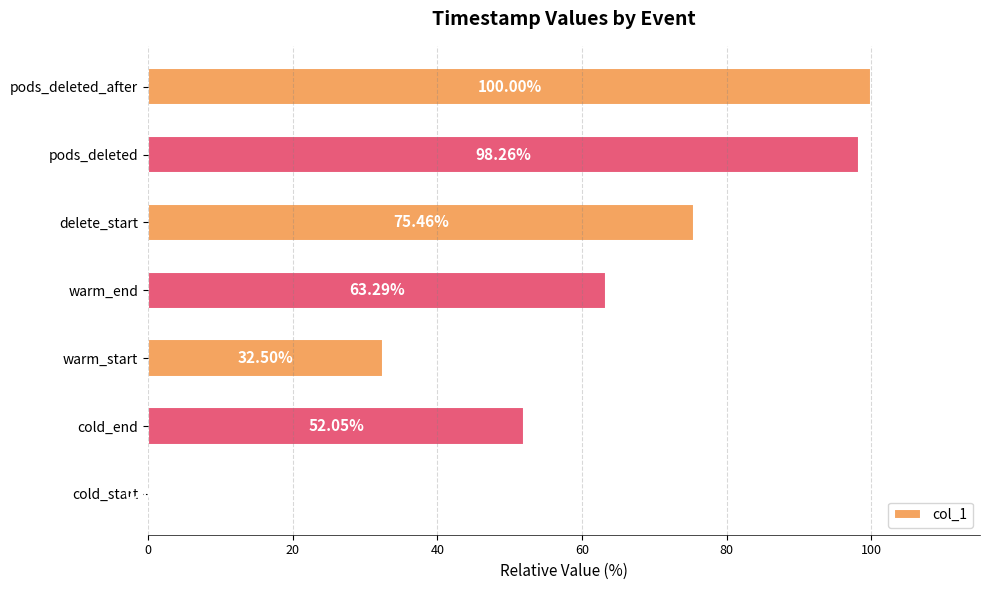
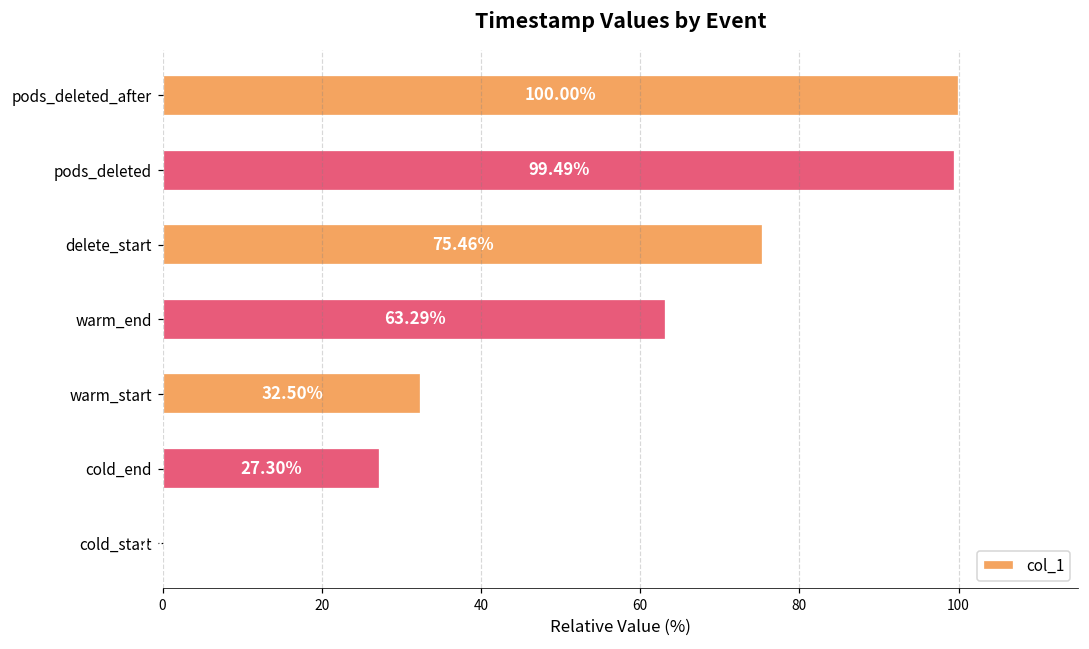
pods_deleted: 98.26% -> 99.49%
cold_end: 52.05% -> 27.30%
